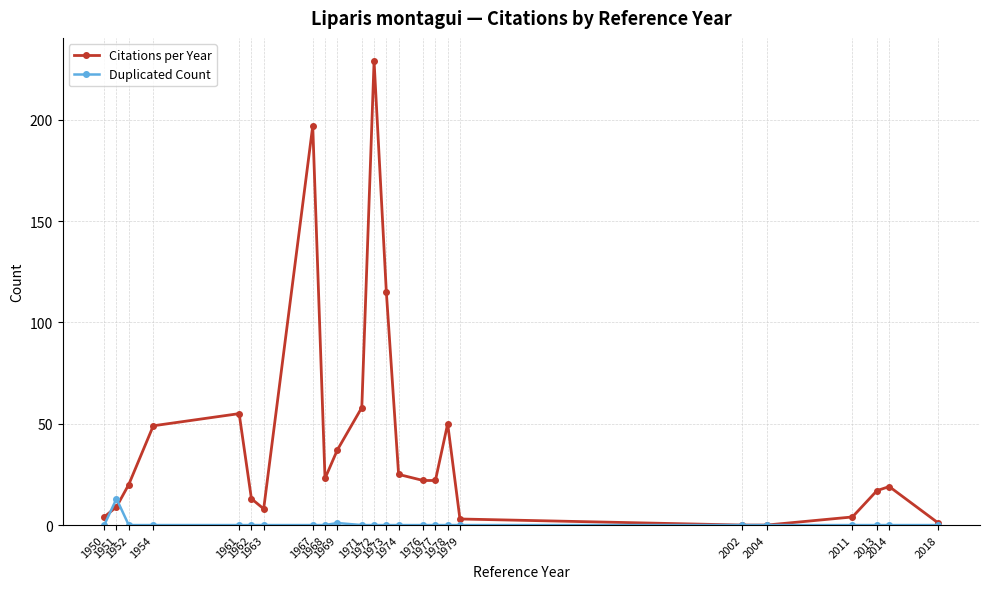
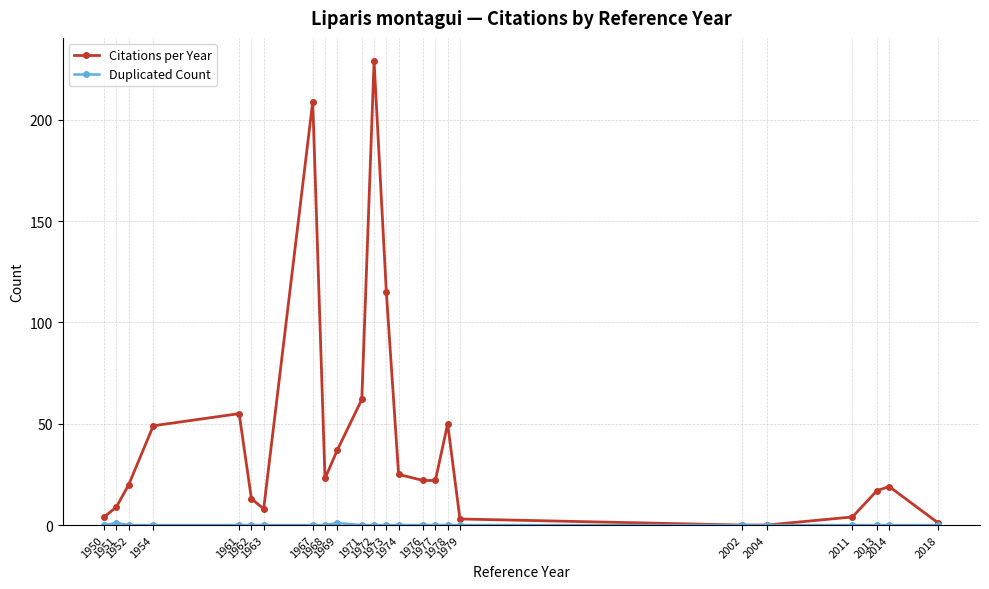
Duplicated Count, 1951: 13 -> 1
Citations per Year, 1967: 197 -> 209
Citations per Year, 1971: 58 -> 62
